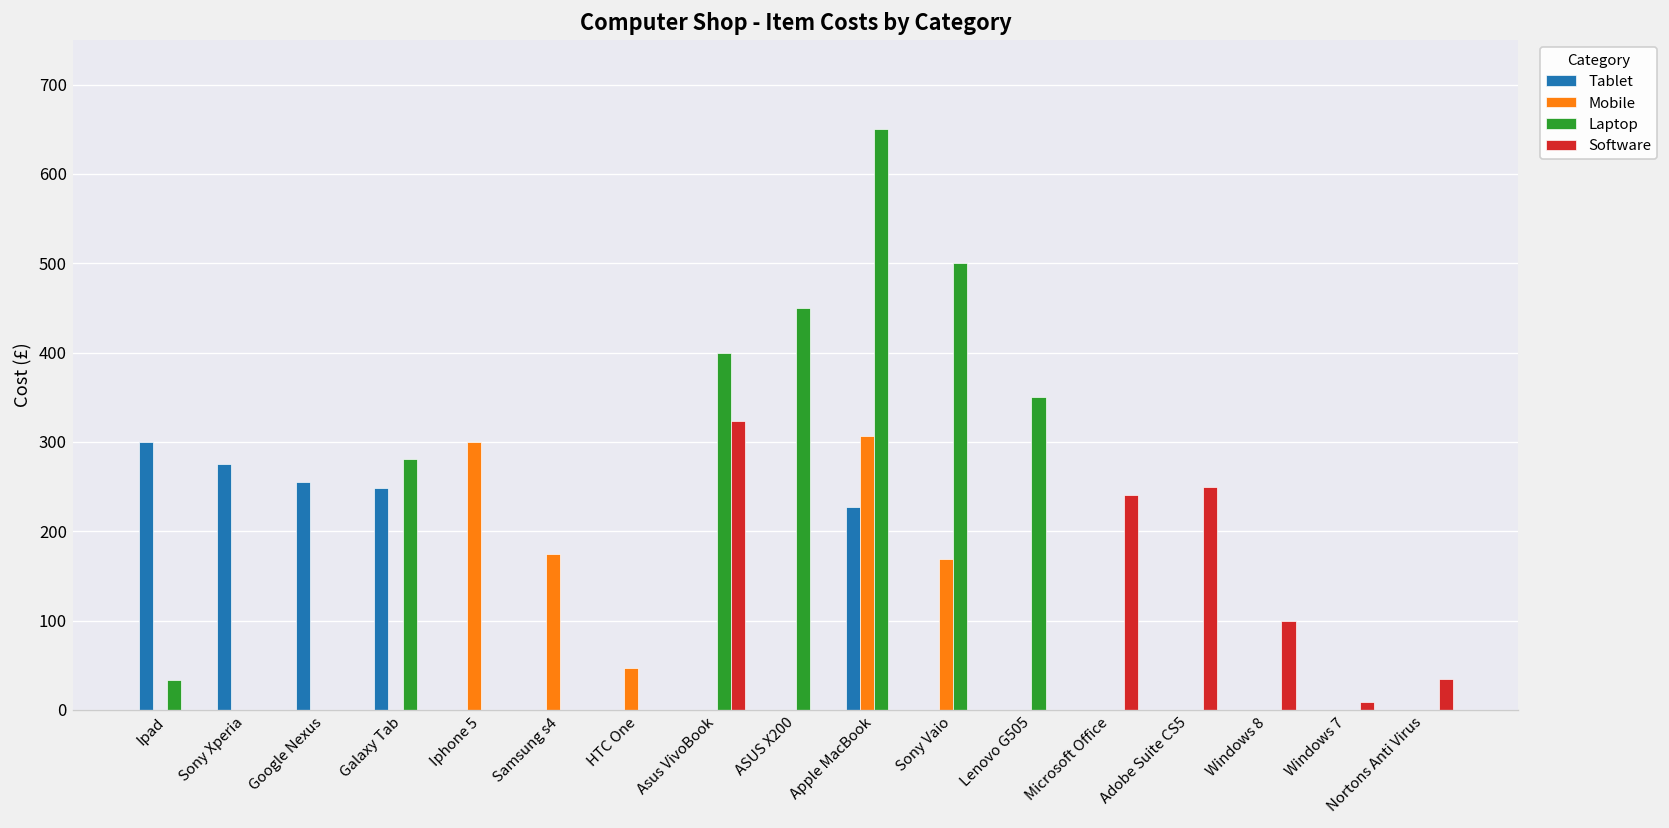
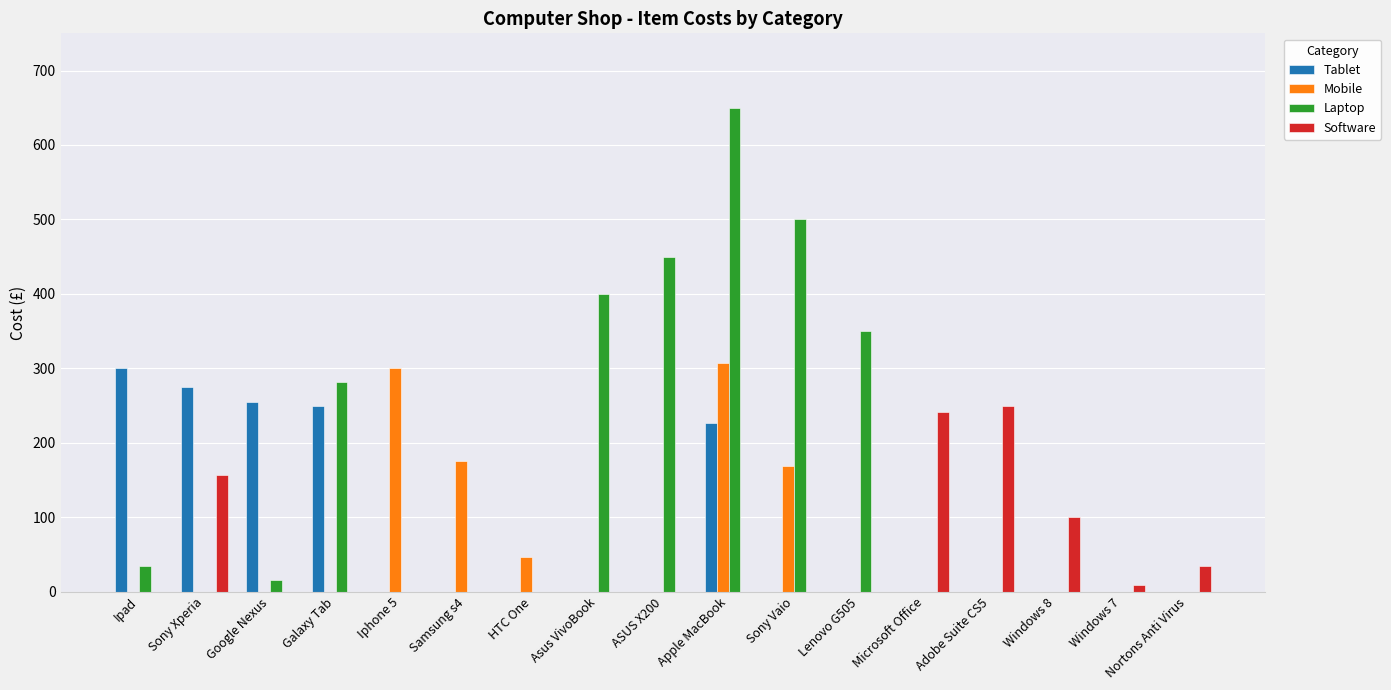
Software, Sony Xperia: 0 -> 160
Laptop, Google Nexus: 0 -> 20
Software, Asus VivoBook: 320 -> 0
